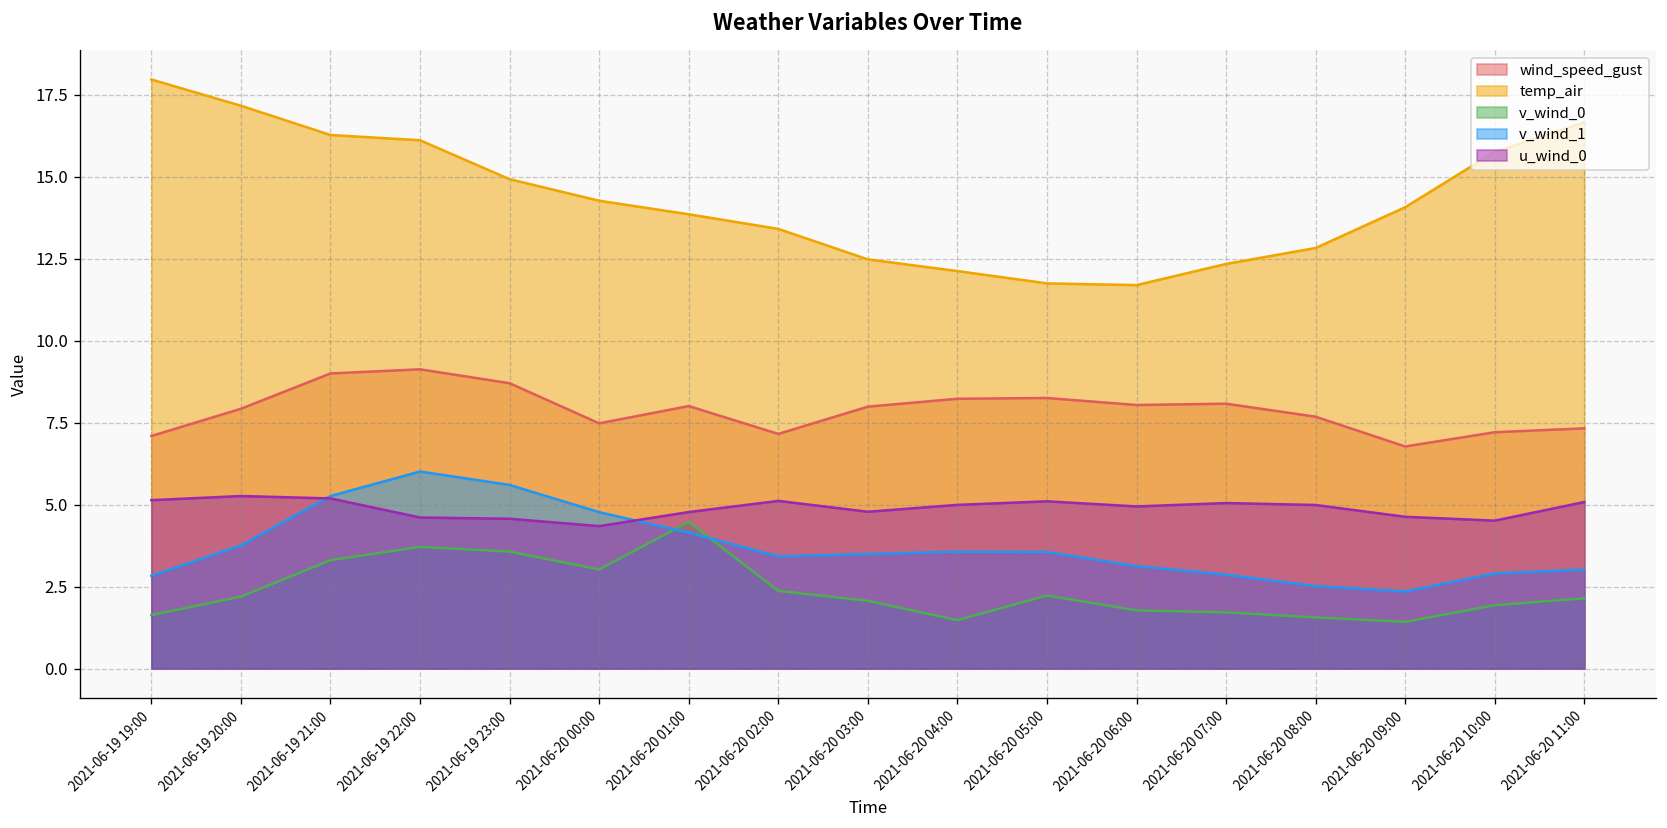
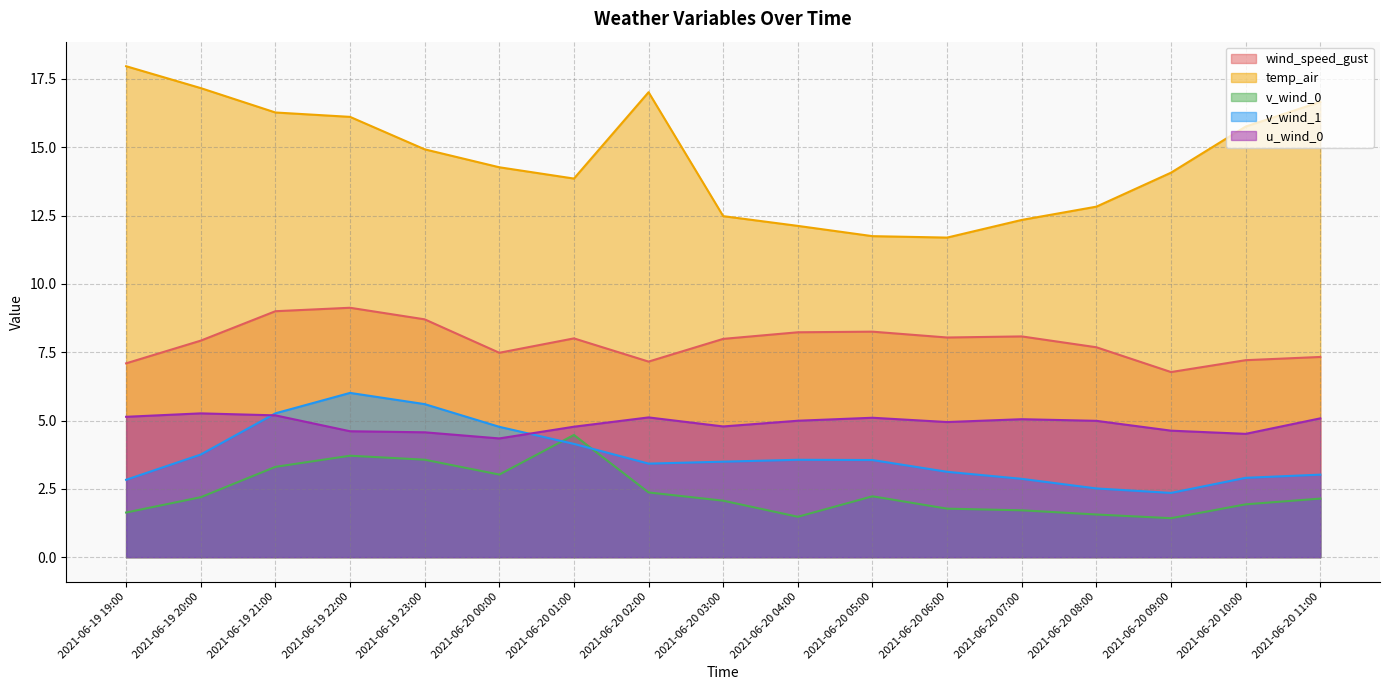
temp_air, 2021-06-20 02:00: 13.4 -> 17.0
